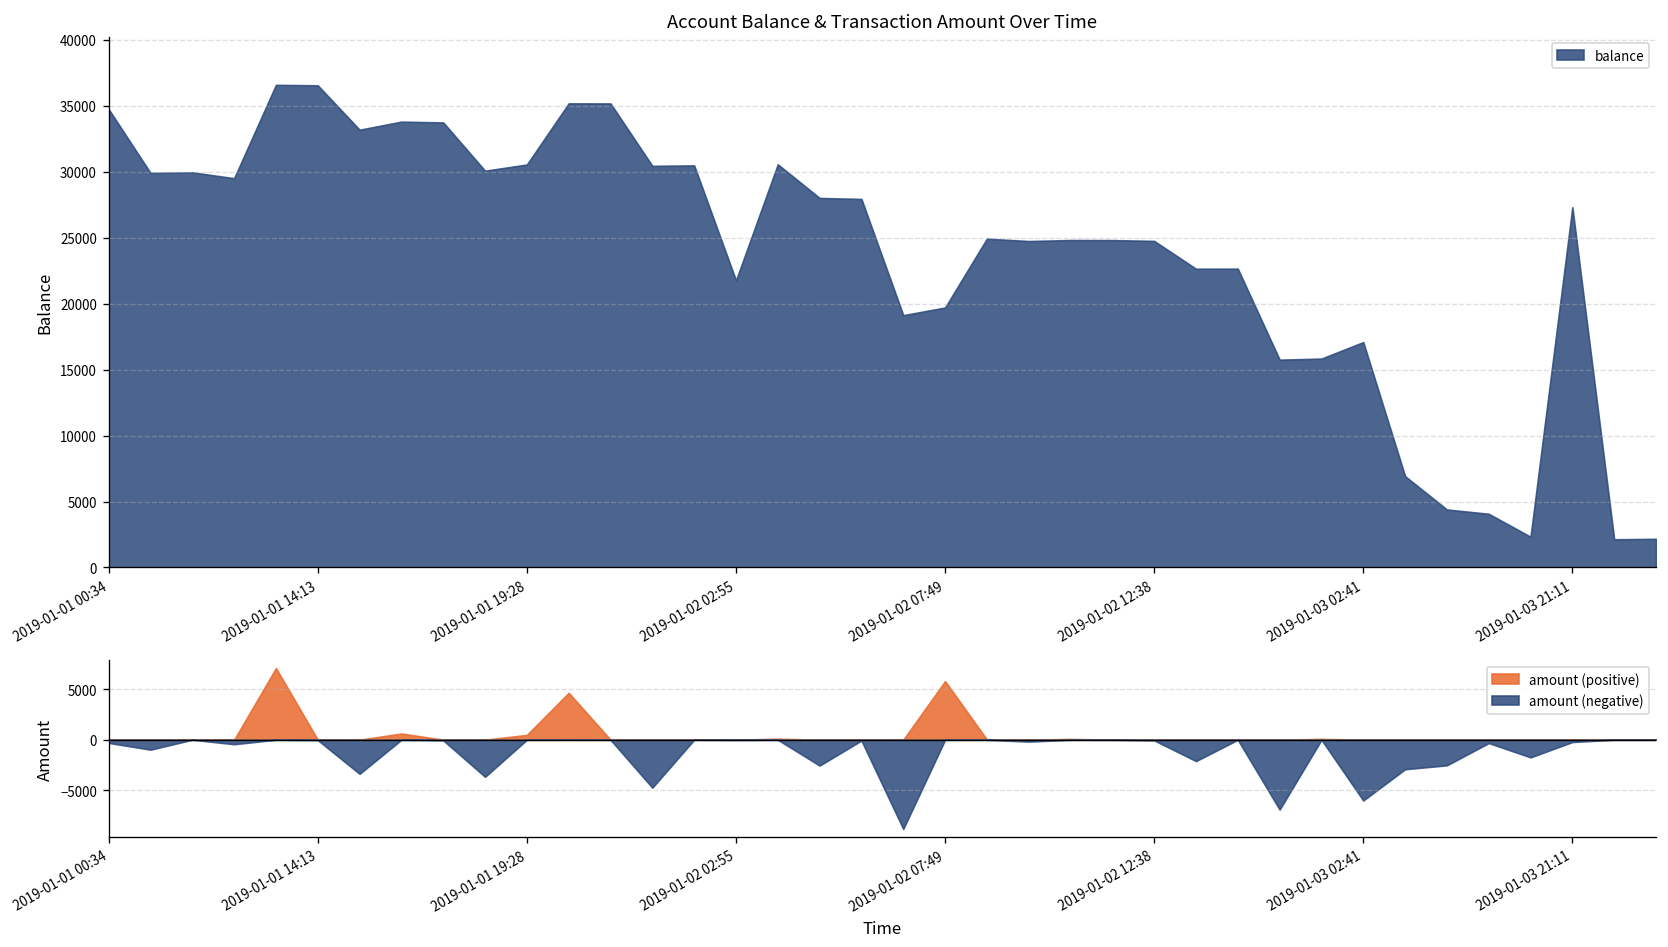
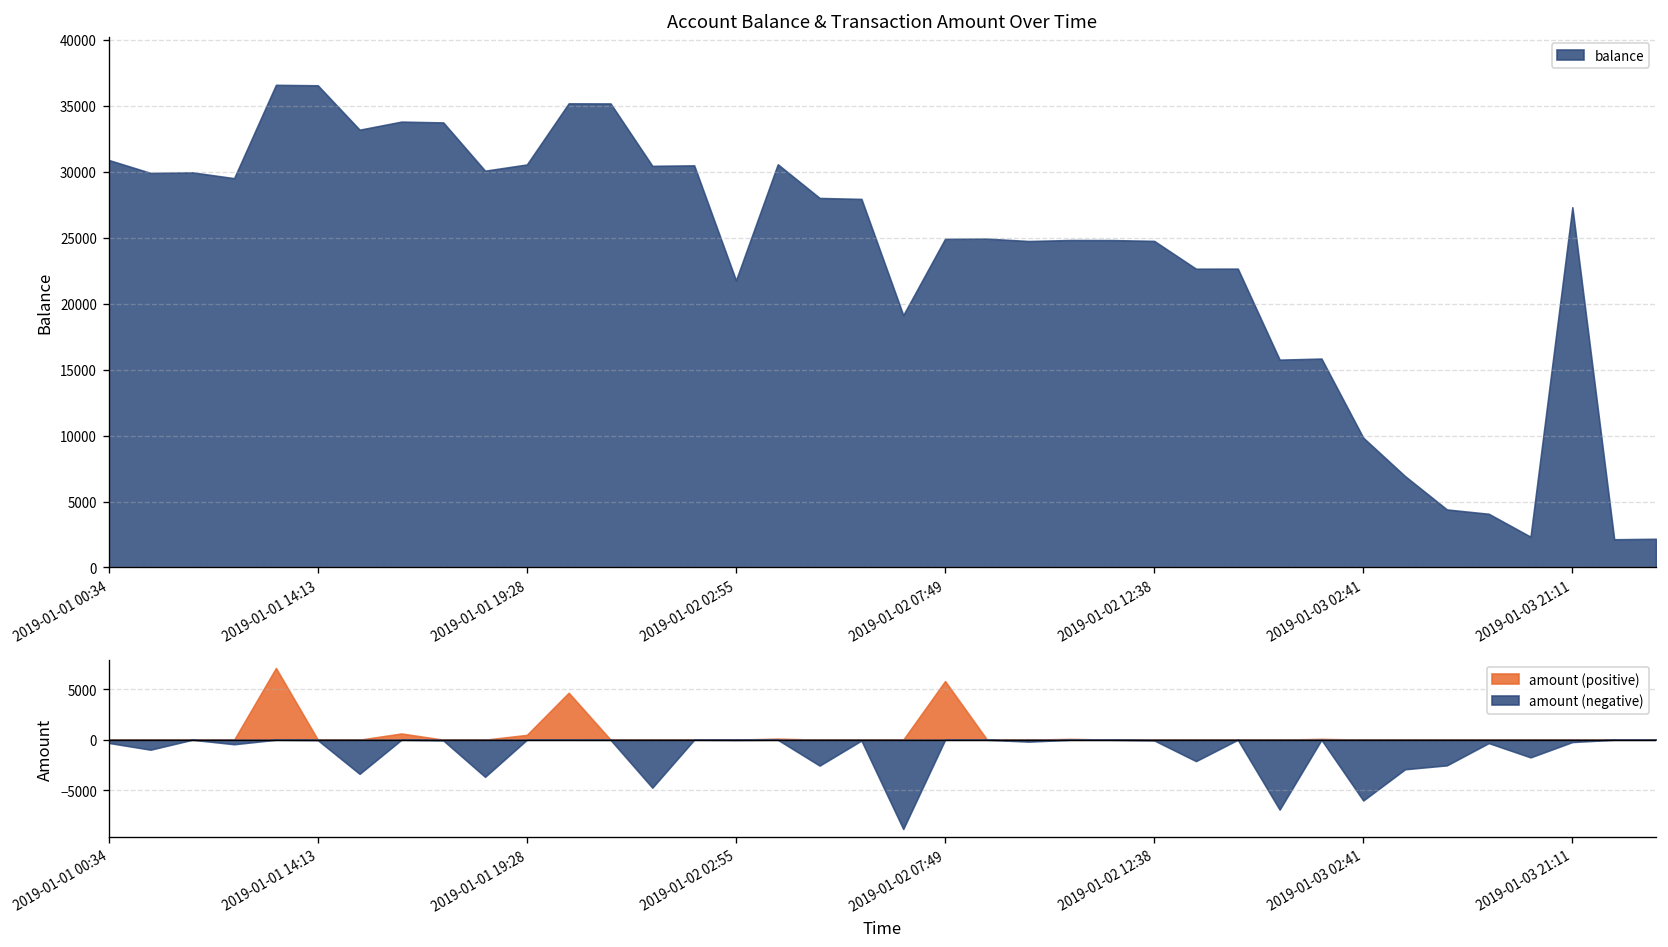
Account Balance & Transaction Amount Over Time, 2019-01-01 00:34: 34800 -> 30900
Account Balance & Transaction Amount Over Time, 2019-01-02 07:49: 19700 -> 24900
Account Balance & Transaction Amount Over Time, 2019-01-03 02:41: 17100 -> 9800
